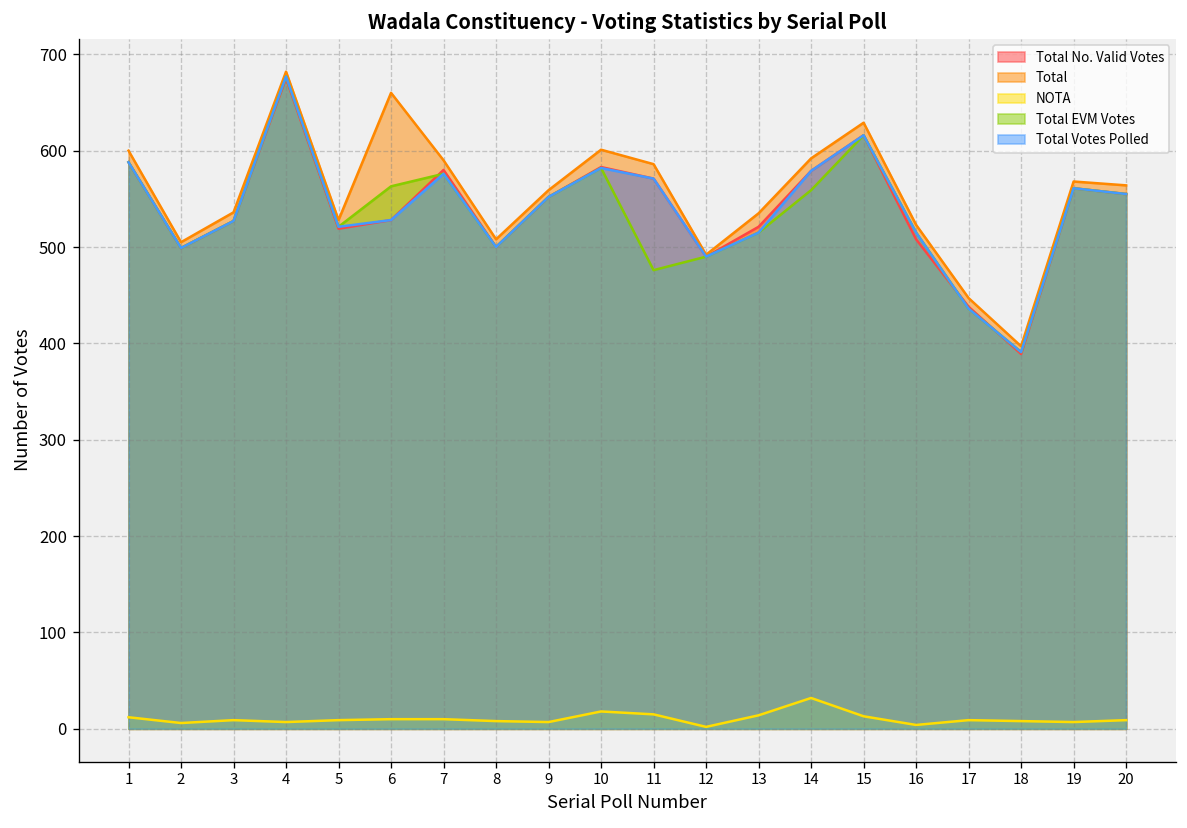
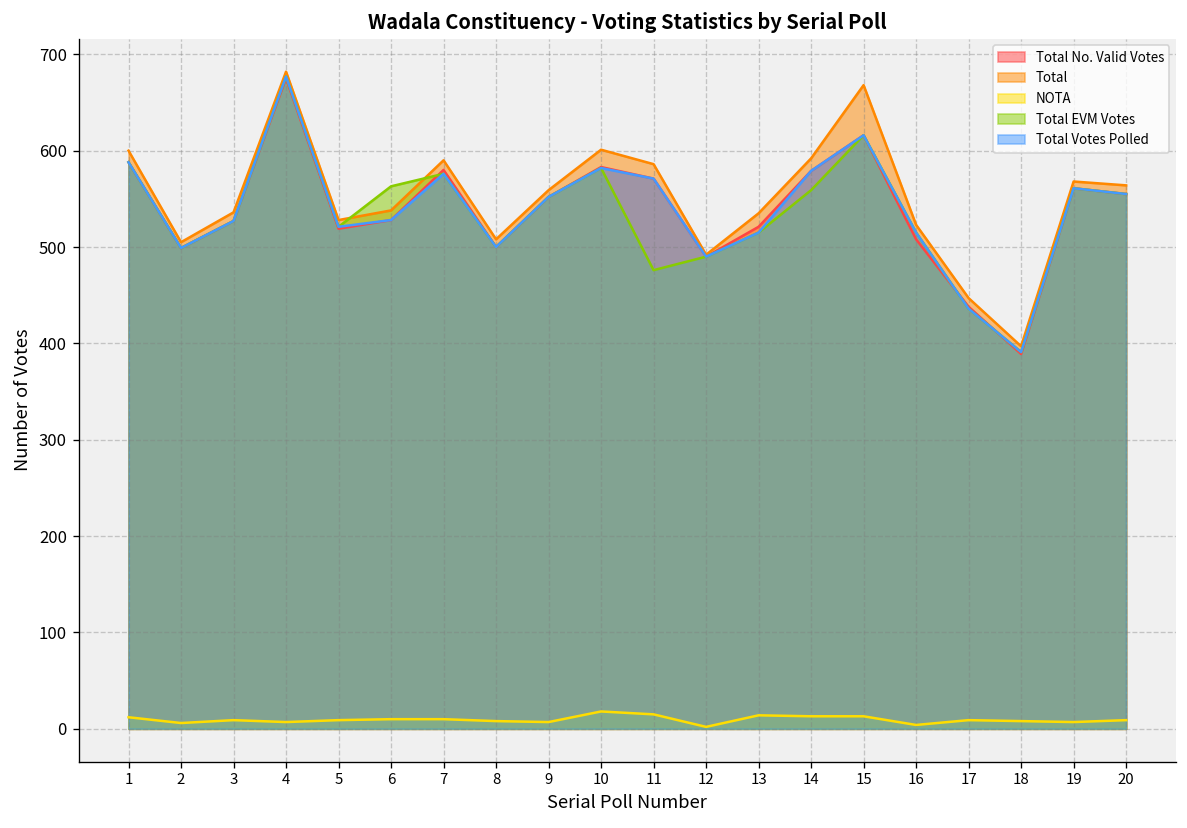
Total, 6: 660 -> 540
NOTA, 14: 30 -> 10
Total, 15: 630 -> 670
